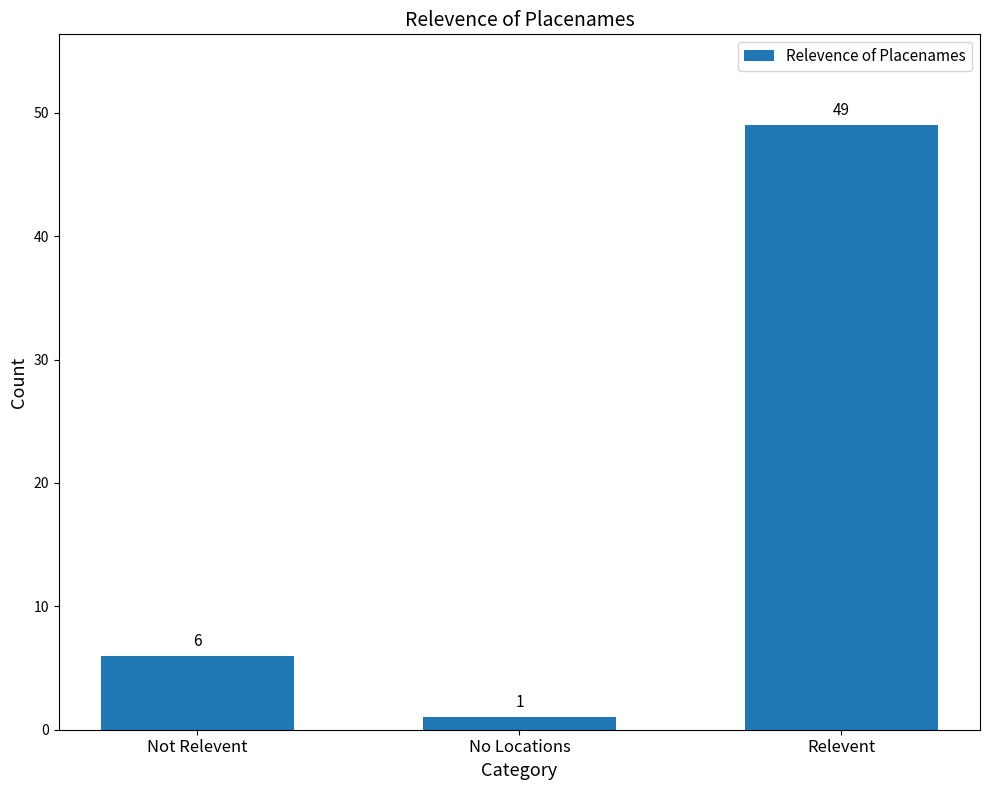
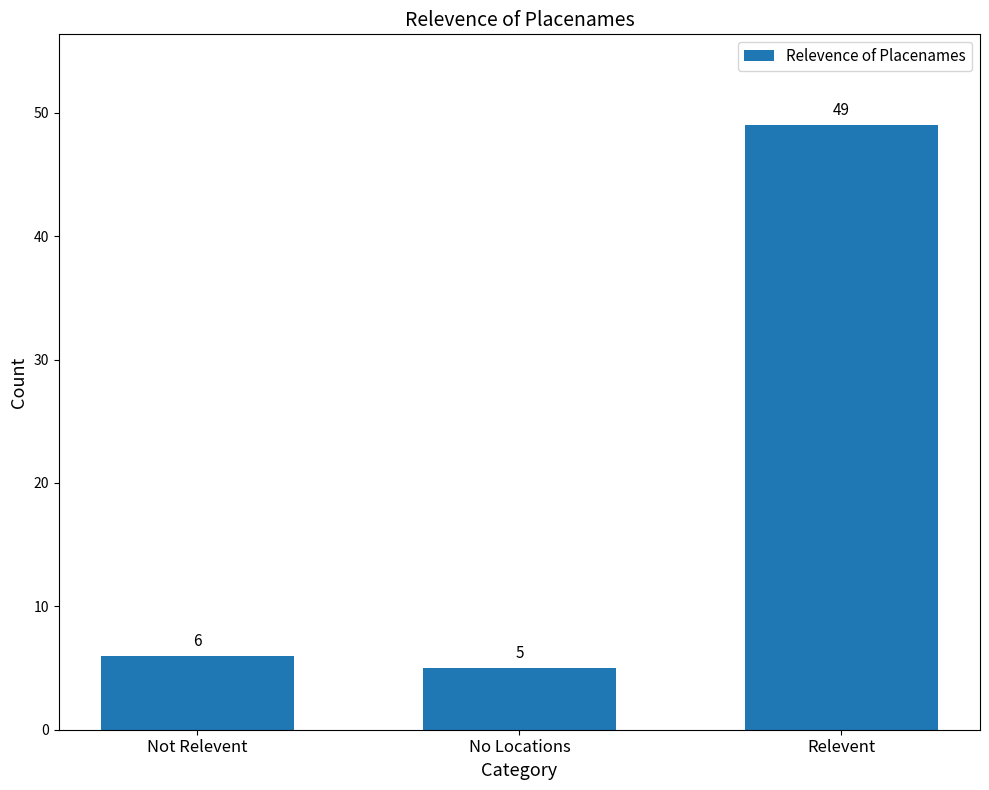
No Locations: 1 -> 5
